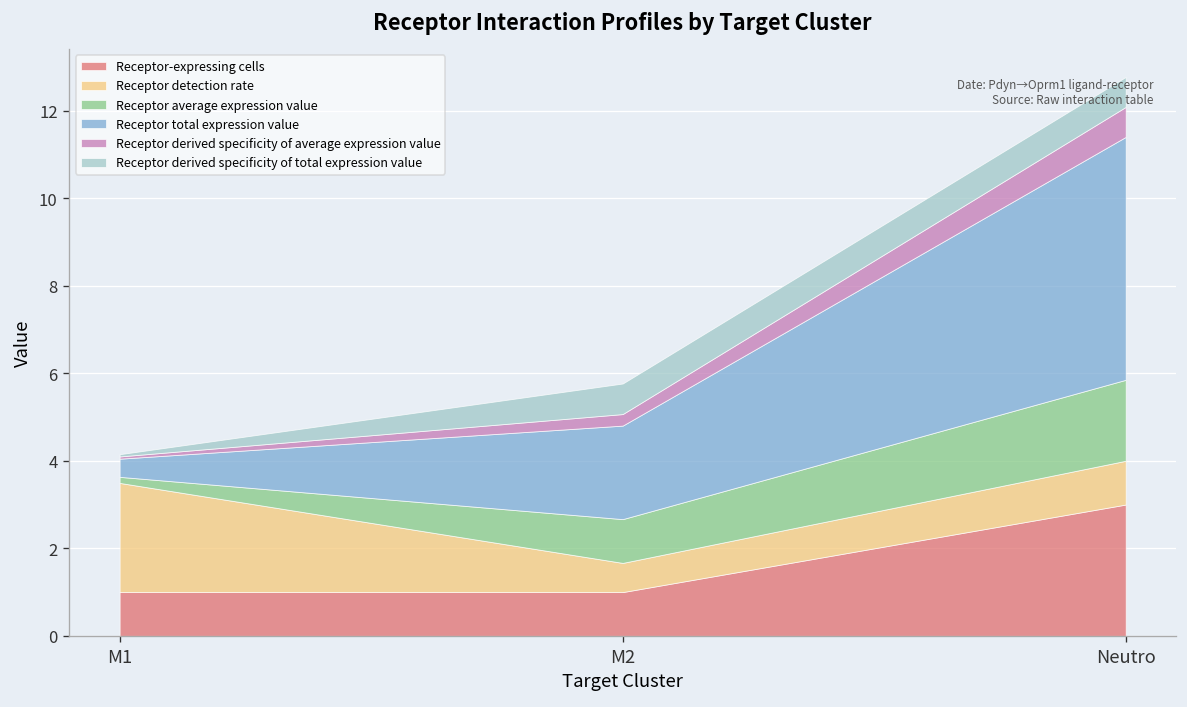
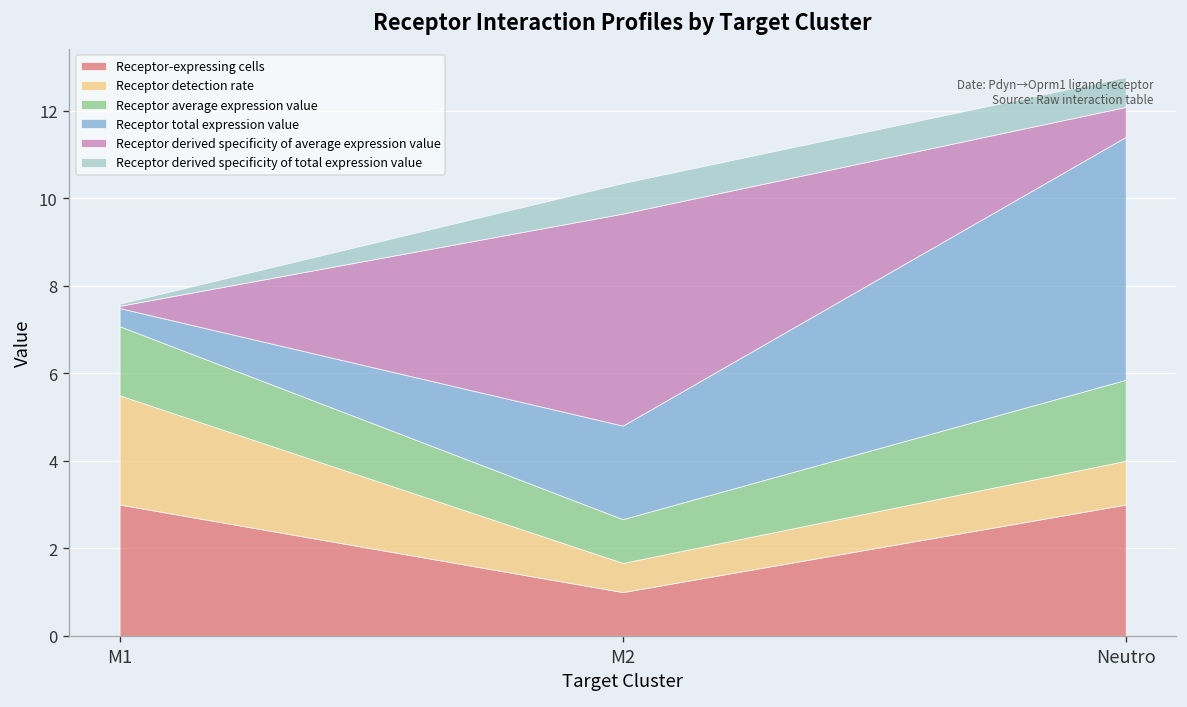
Receptor-expressing cells, M1: 1 -> 3
Receptor average expression value, M1: 0.1 -> 1.6
Receptor derived specificity of average expression value, M2: 0.3 -> 4.8
